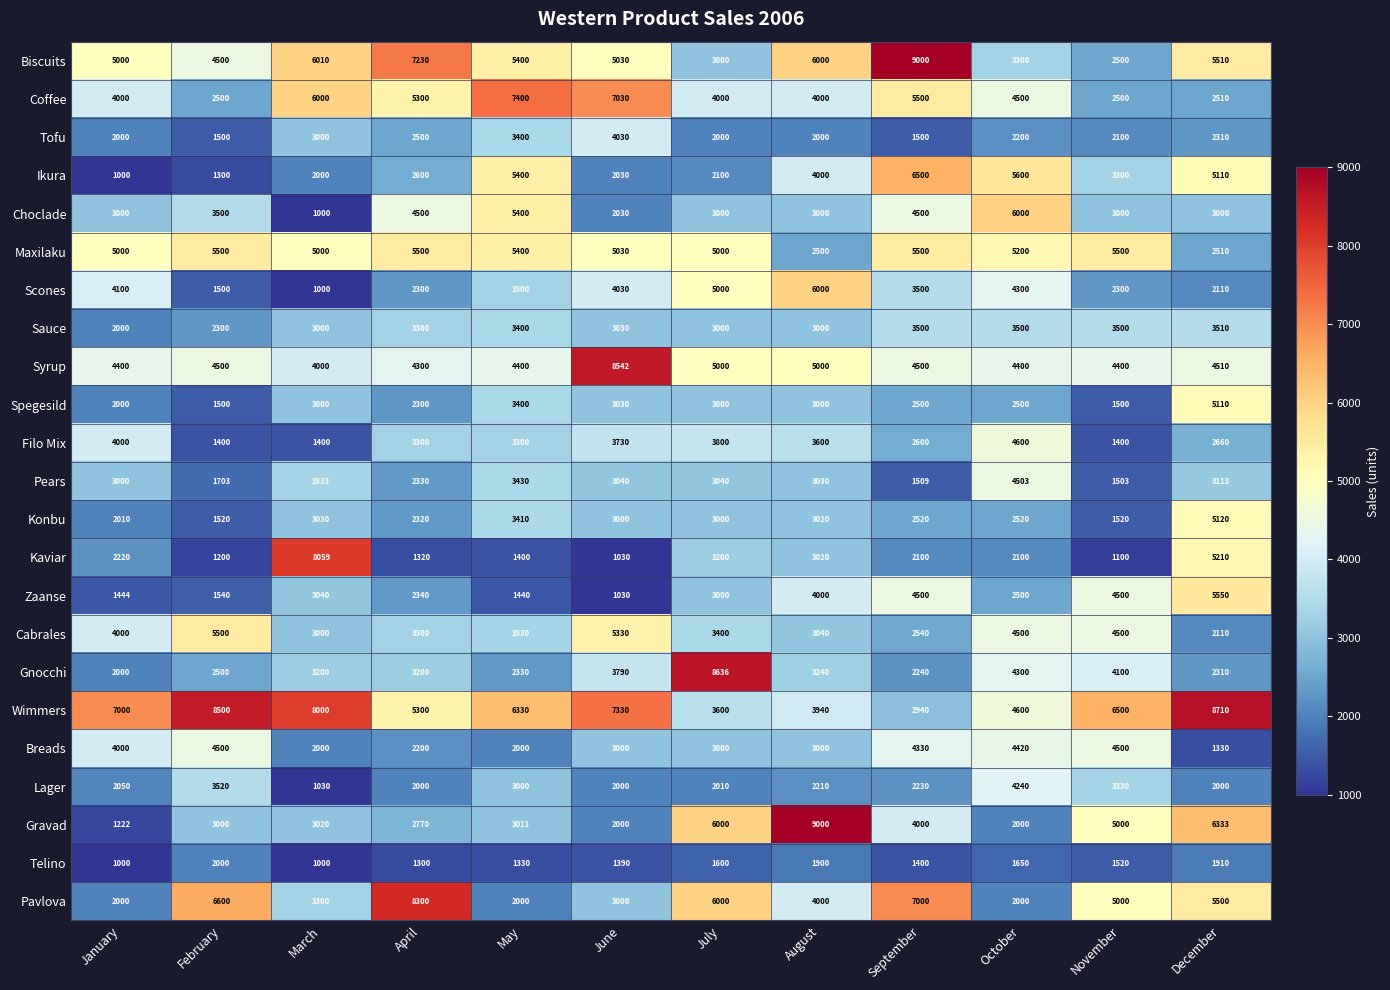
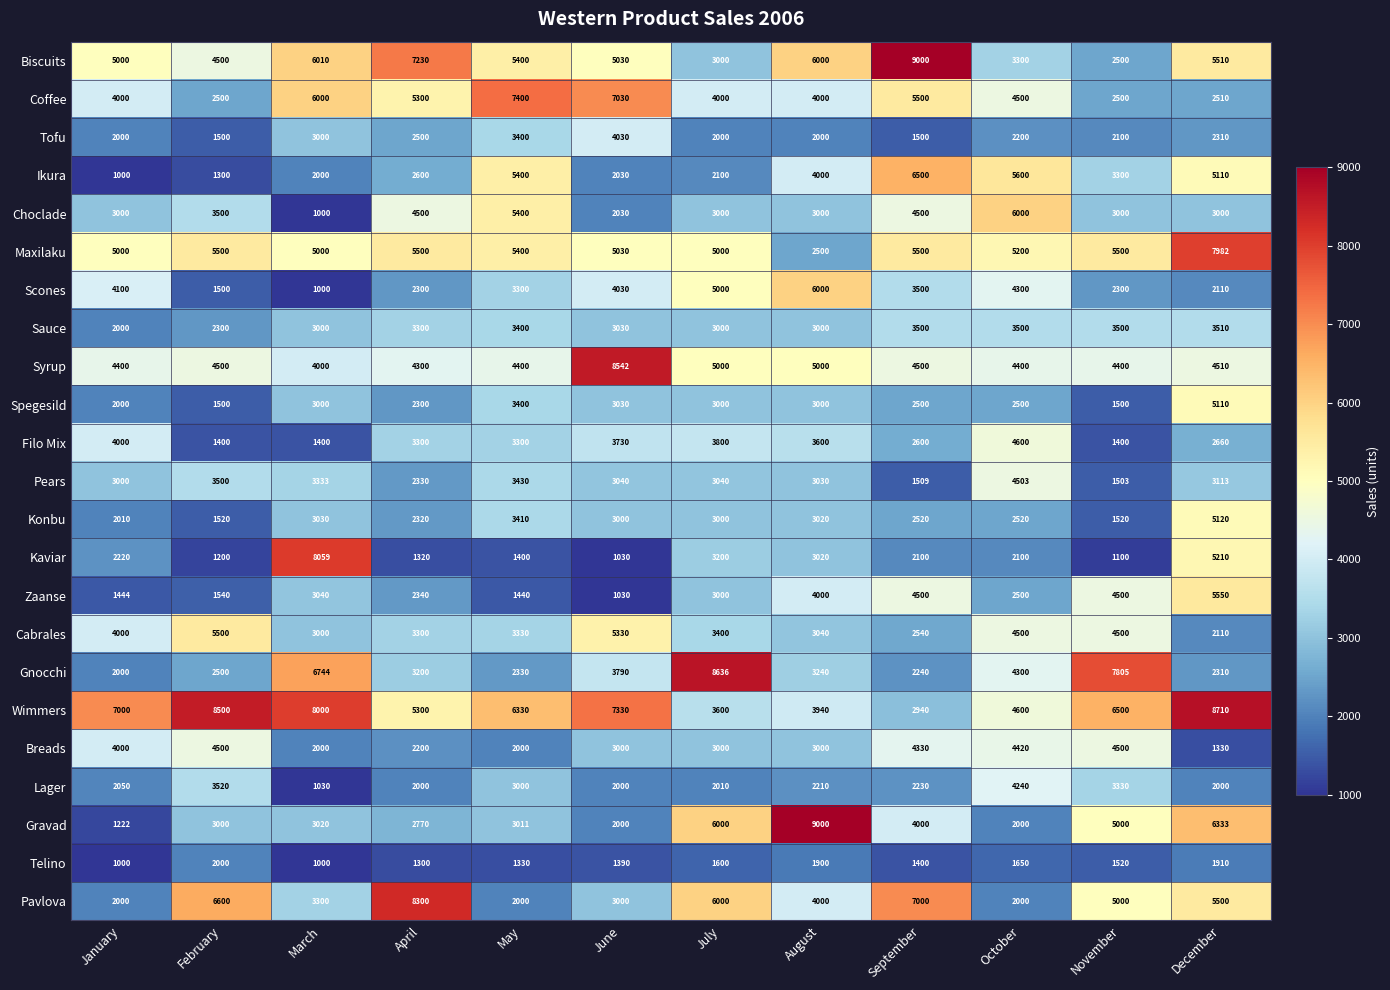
Maxilaku, December: 2510 -> 7982
Pears, February: 1703 -> 3500
Gnocchi, March: 3200 -> 6744
Gnocchi, November: 4100 -> 7805
